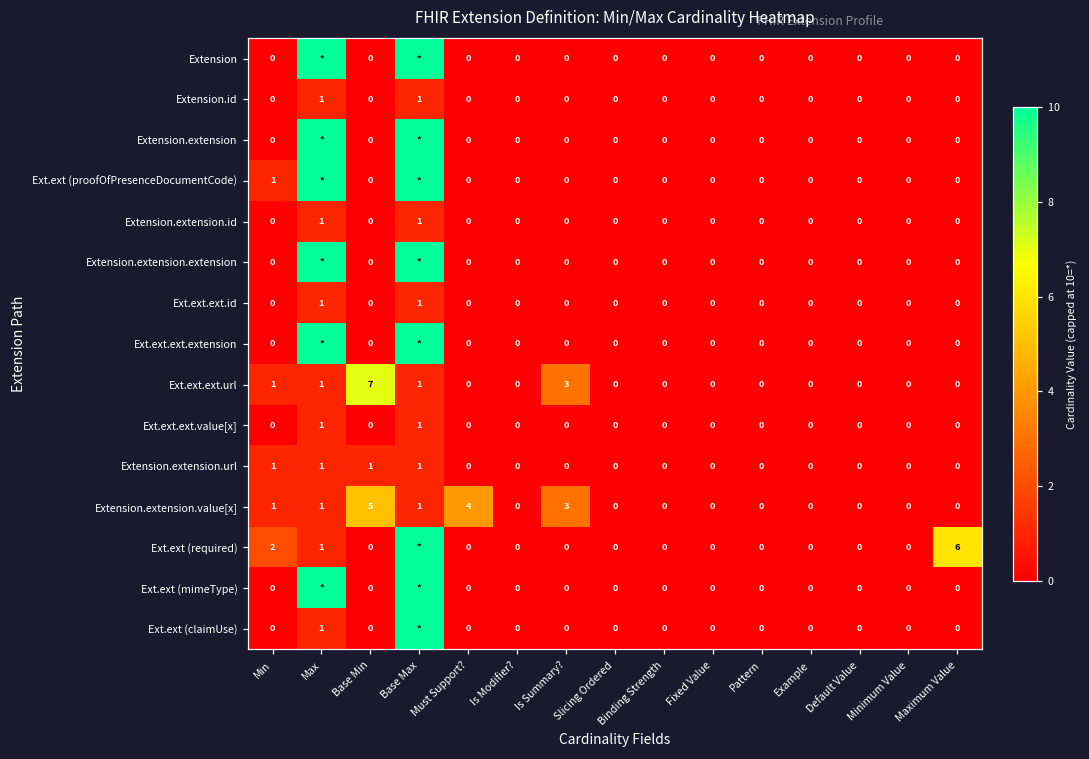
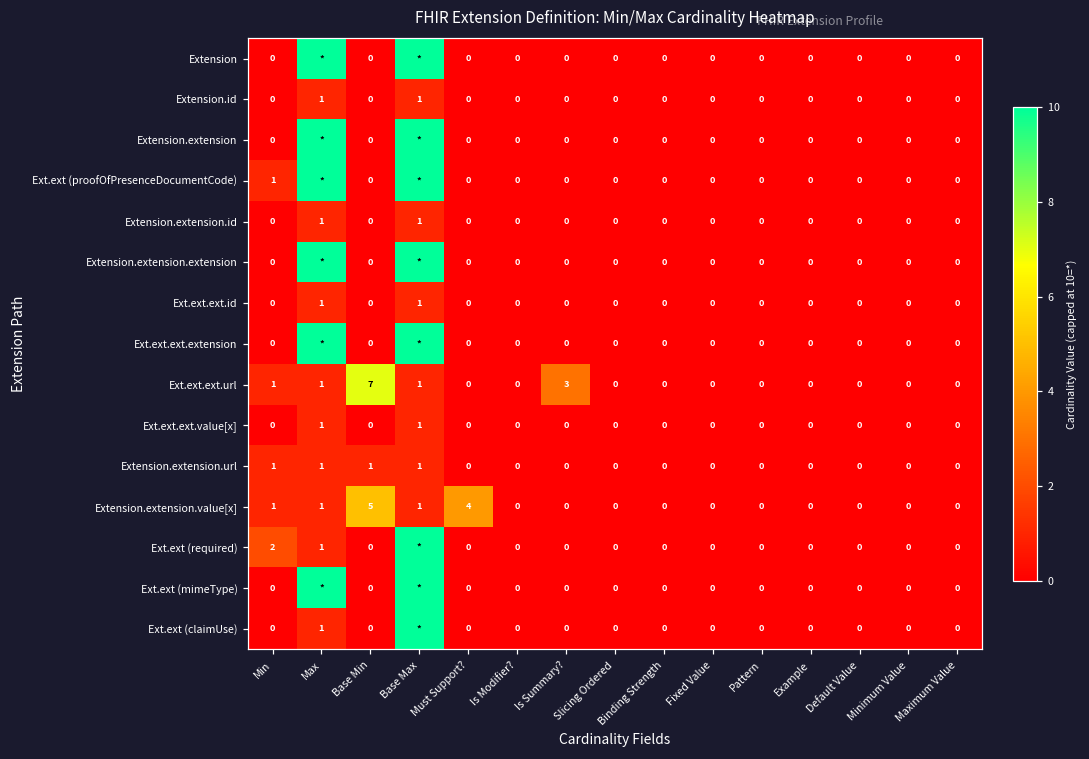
Extension.extension.value[x], Is Summary?: 3 -> 0
Ext.ext (required), Maximum Value: 6 -> 0
